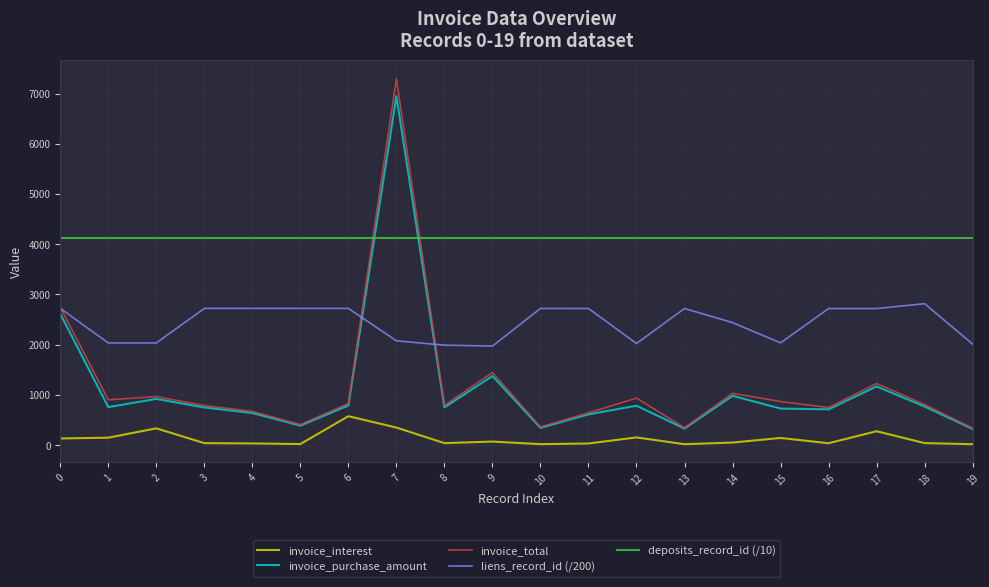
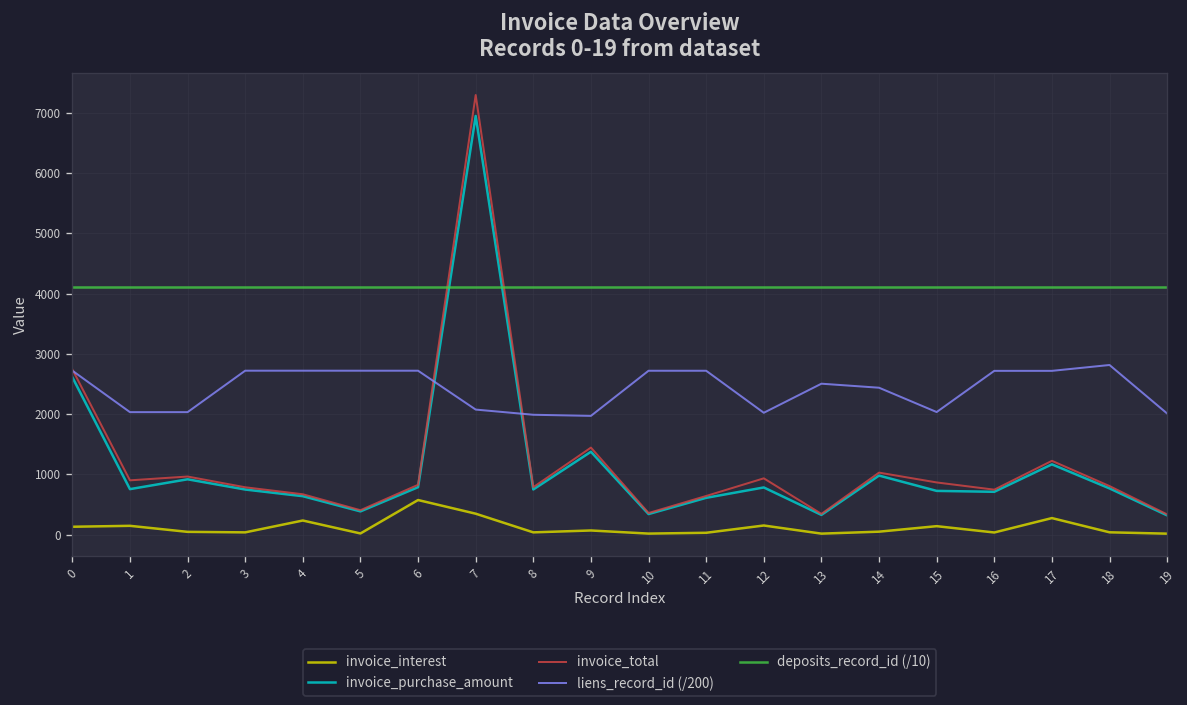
invoice_interest, 2: 300 -> 0
invoice_interest, 4: 0 -> 200
liens_record_id (/200), 13: 2700 -> 2500
